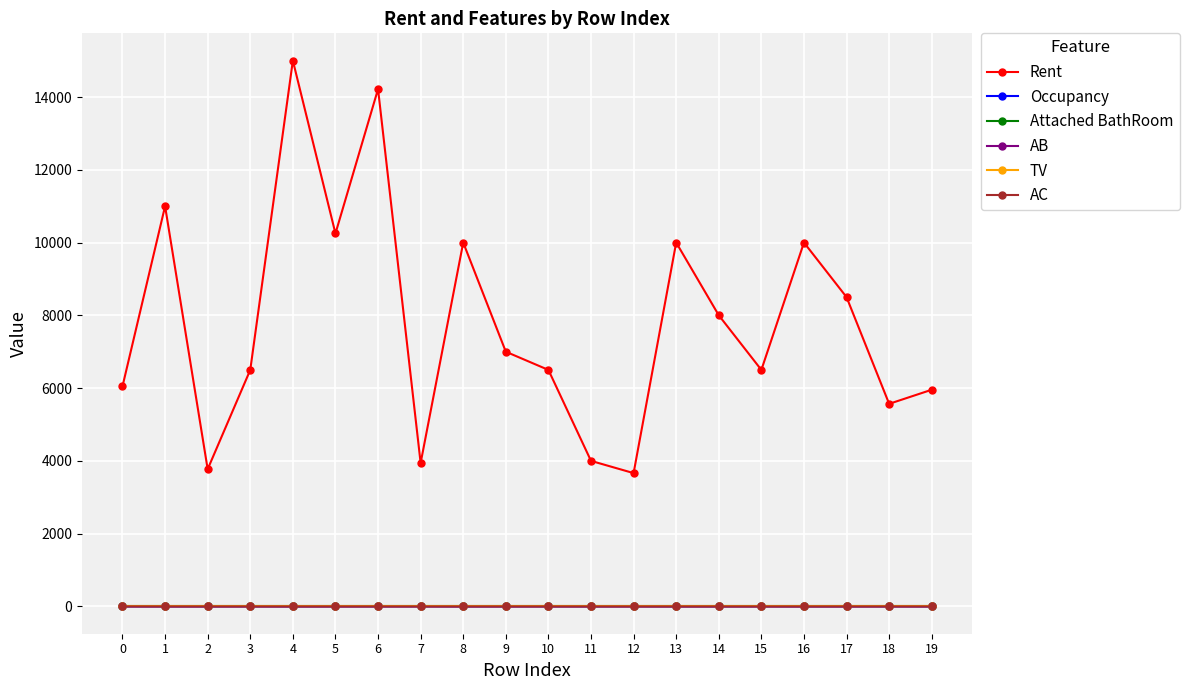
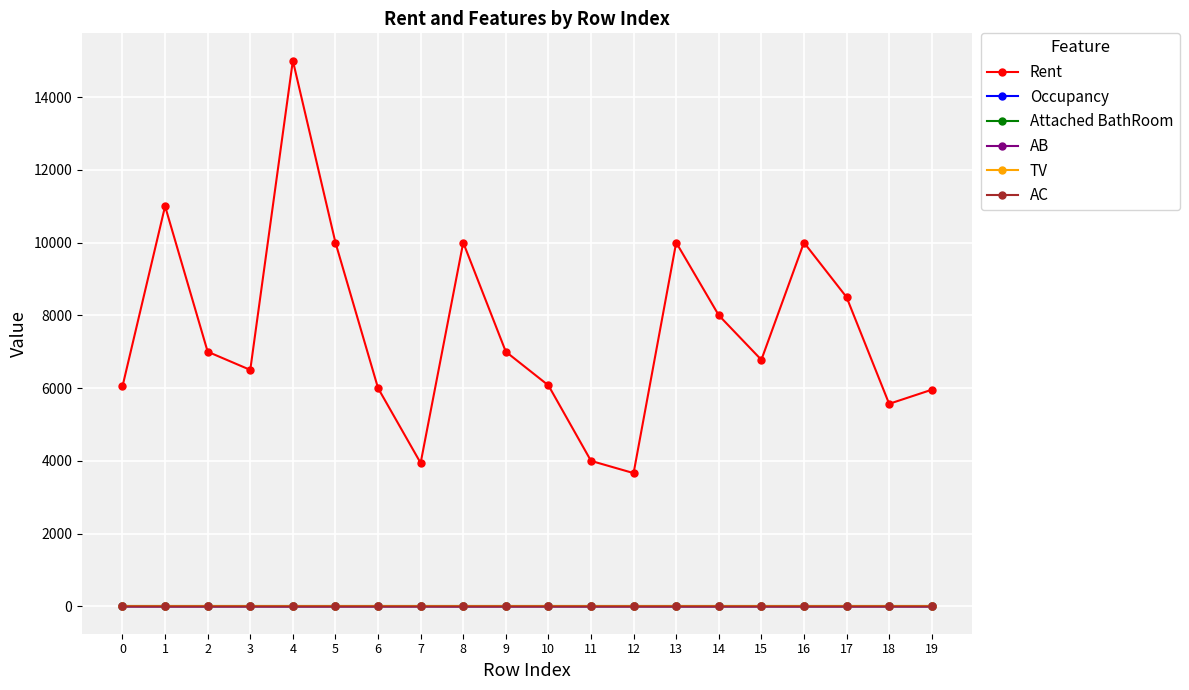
Rent, 2: 3800 -> 7000
Rent, 5: 10200 -> 10000
Rent, 6: 14200 -> 6000
Rent, 10: 6500 -> 6100
Rent, 15: 6500 -> 6800
